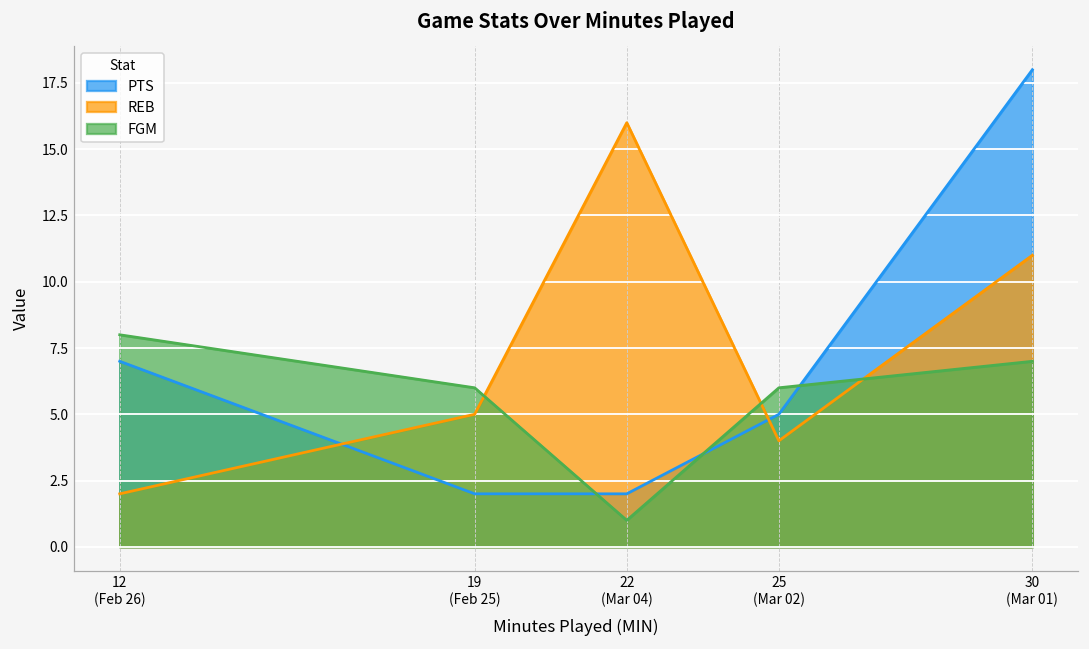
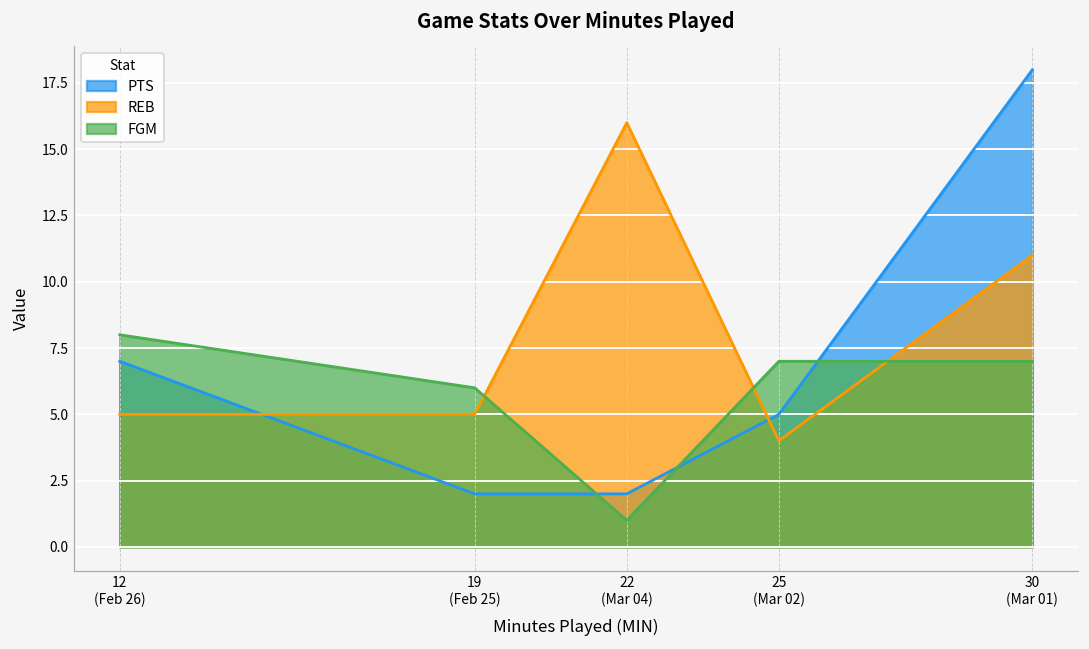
REB, 12 (Feb 26): 2 -> 5
FGM, 25 (Mar 02): 6 -> 7
